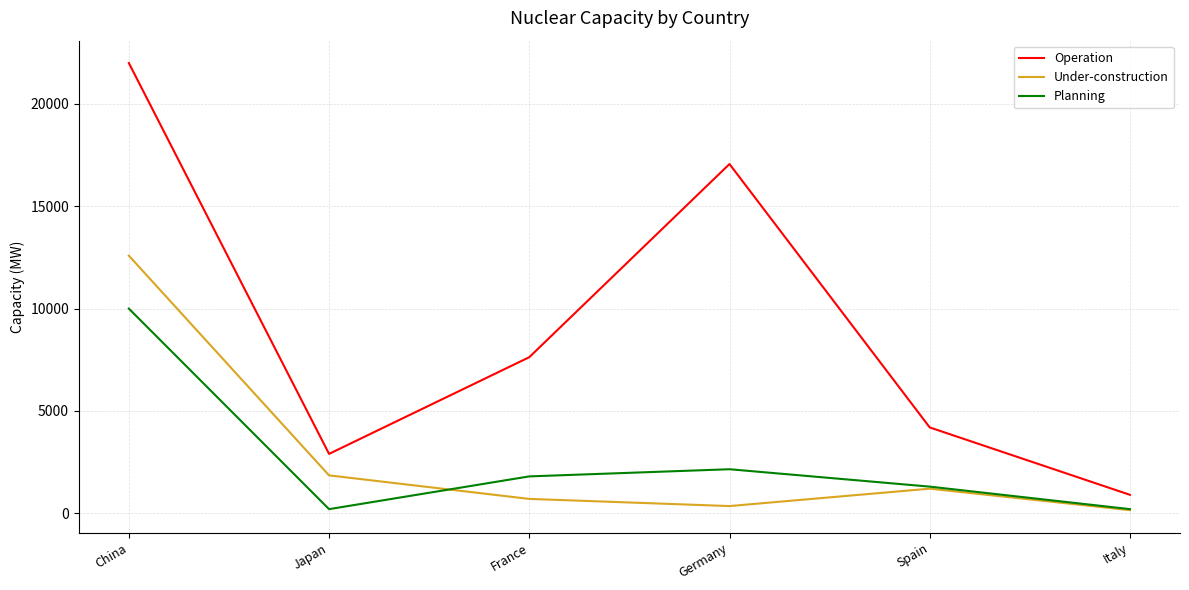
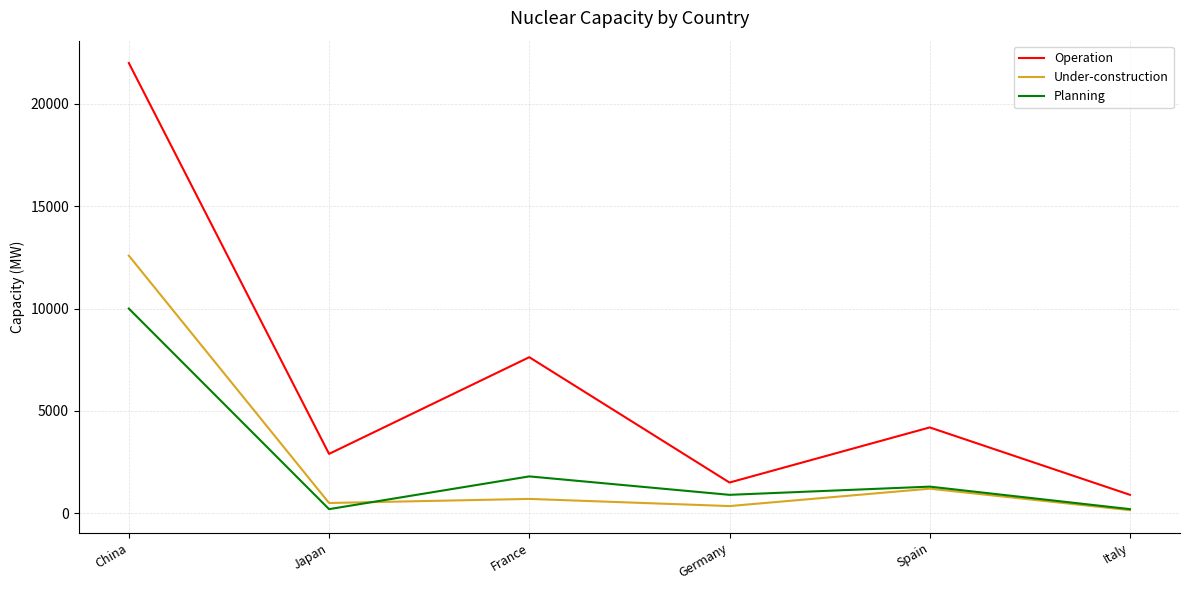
Under-construction, Japan: 1900 -> 500
Operation, Germany: 17100 -> 1500
Planning, Germany: 2200 -> 900
